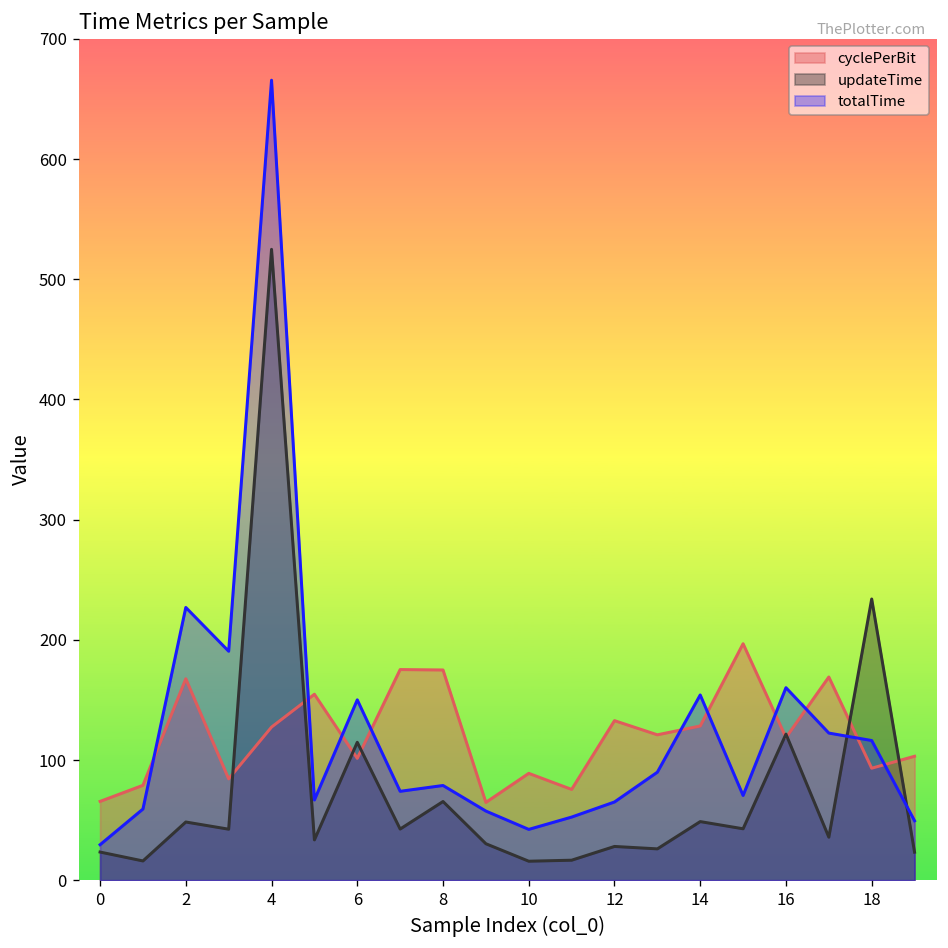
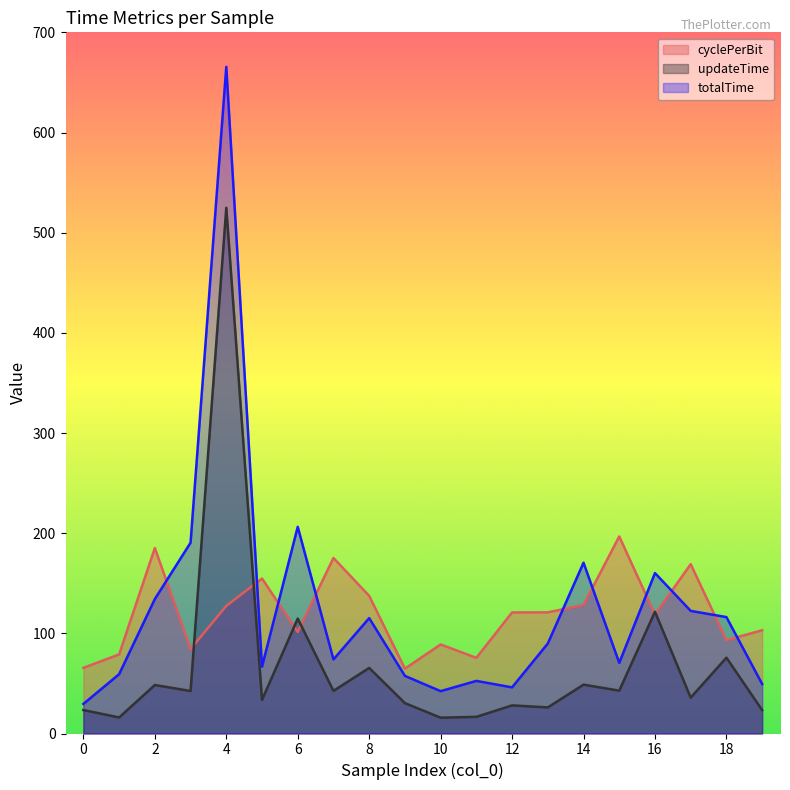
cyclePerBit, 2: 168 -> 185
totalTime, 2: 227 -> 134
totalTime, 6: 150 -> 206
cyclePerBit, 8: 175 -> 137
totalTime, 8: 79 -> 115
cyclePerBit, 12: 133 -> 121
totalTime, 12: 65 -> 46
totalTime, 14: 154 -> 171
updateTime, 18: 234 -> 76
